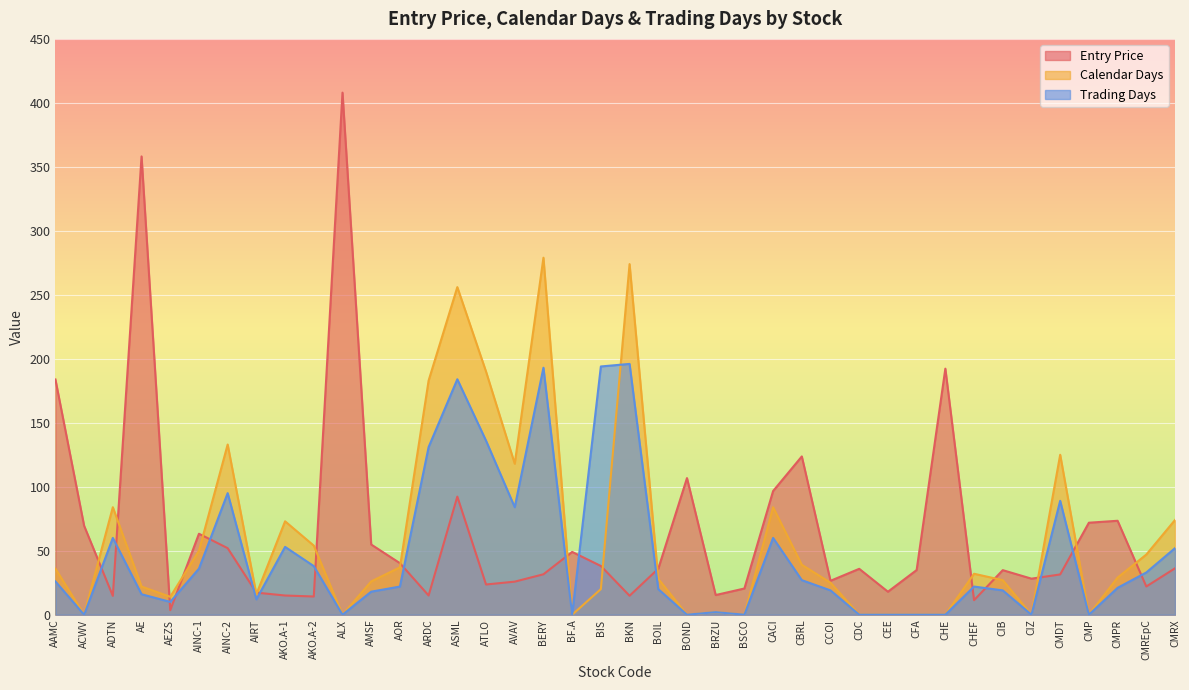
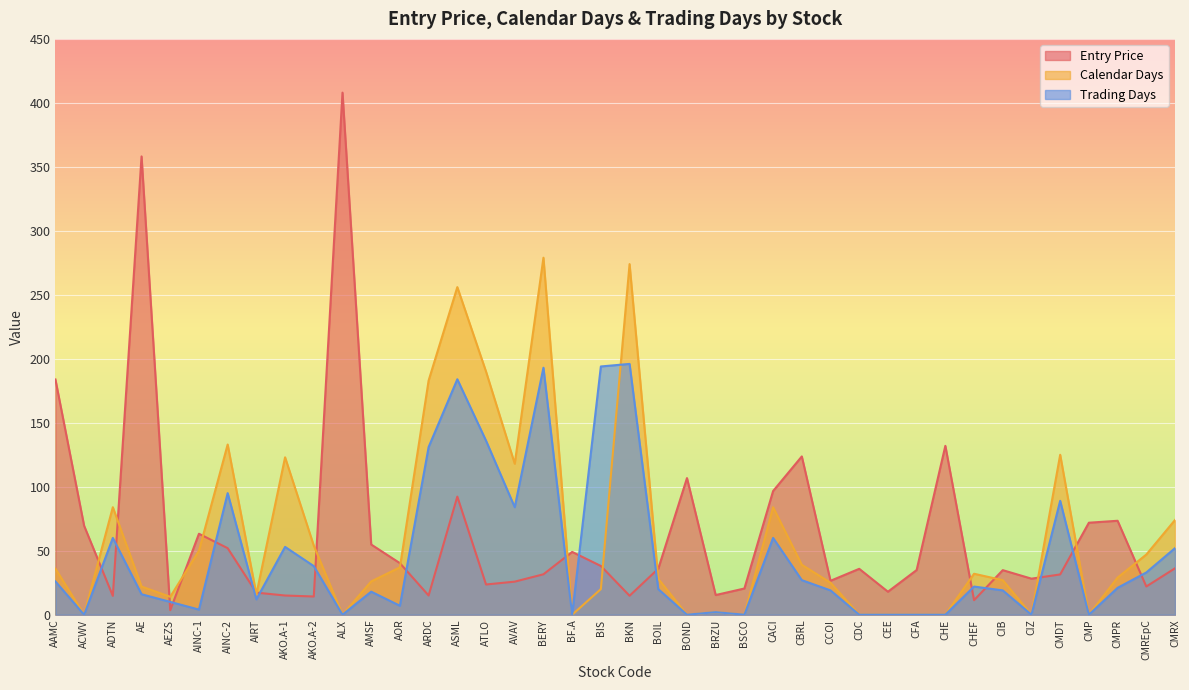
Trading Days, AINC-1: 36 -> 4
Calendar Days, AKO.A-1: 73 -> 123
Trading Days, AOR: 22 -> 7
Entry Price, CHE: 192 -> 132
